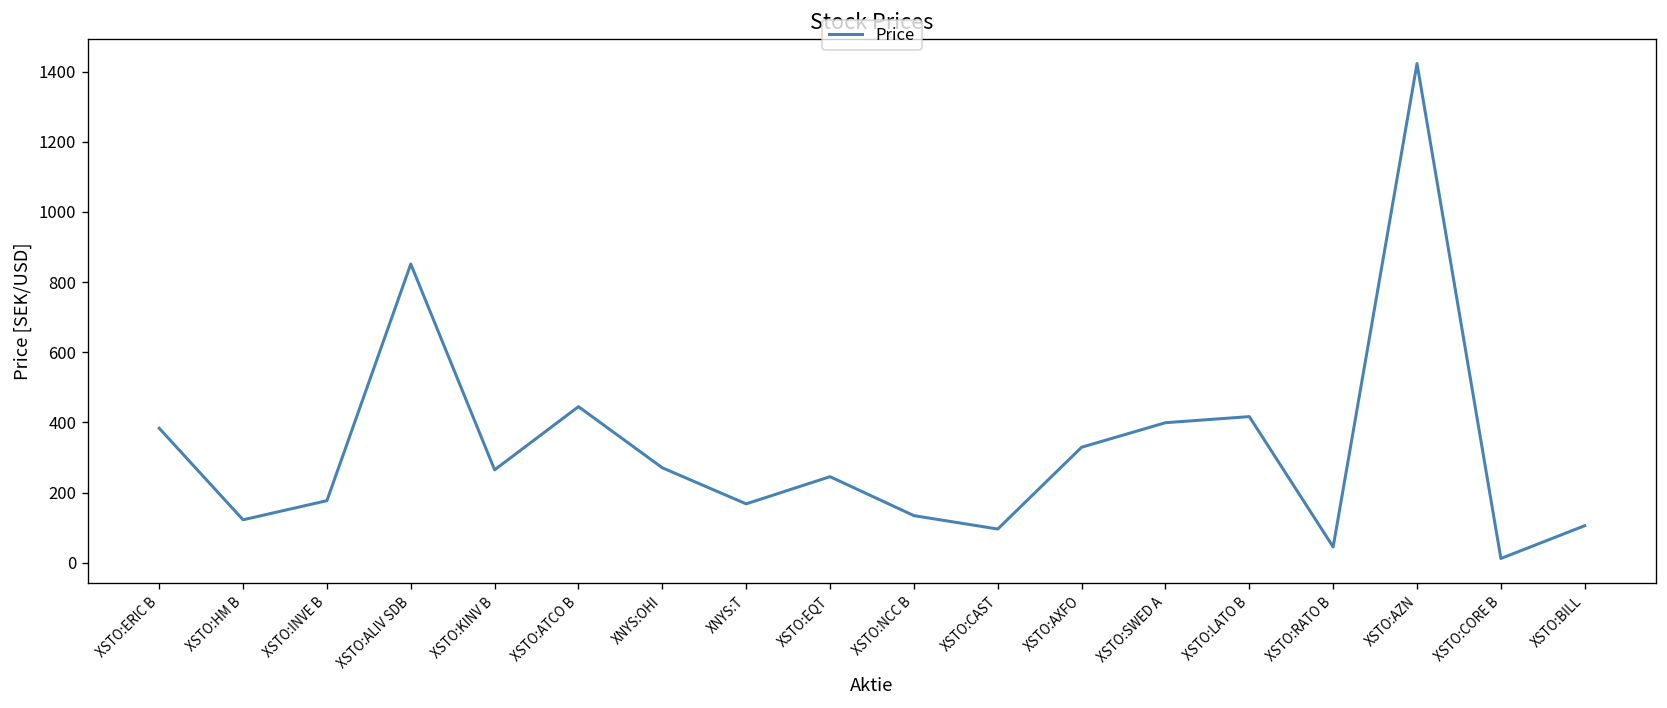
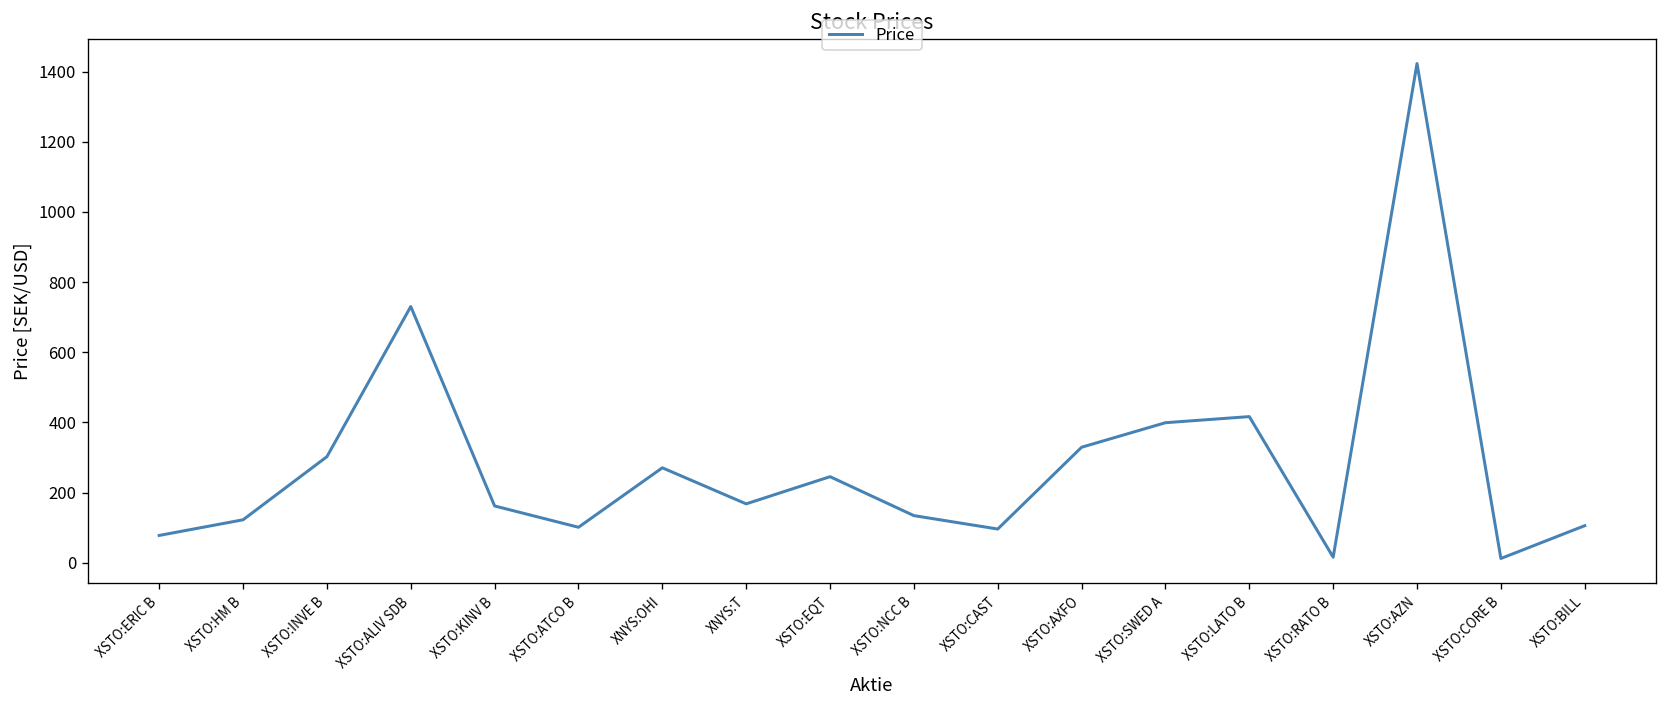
XSTO:ERIC B: 380 -> 80
XSTO:INVE B: 180 -> 300
XSTO:ALIV SDB: 850 -> 730
XSTO:KINV B: 270 -> 160
XSTO:ATCO B: 450 -> 100
XSTO:RATO B: 50 -> 20
